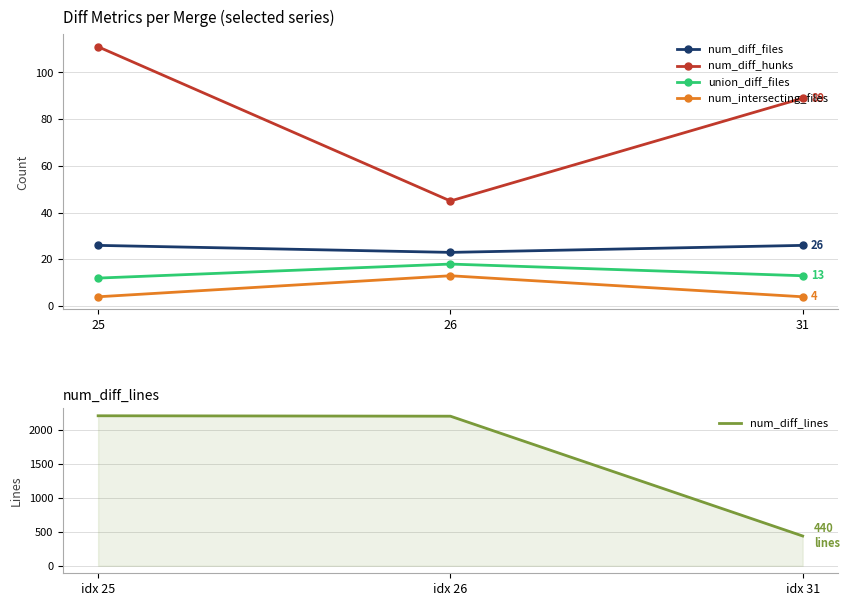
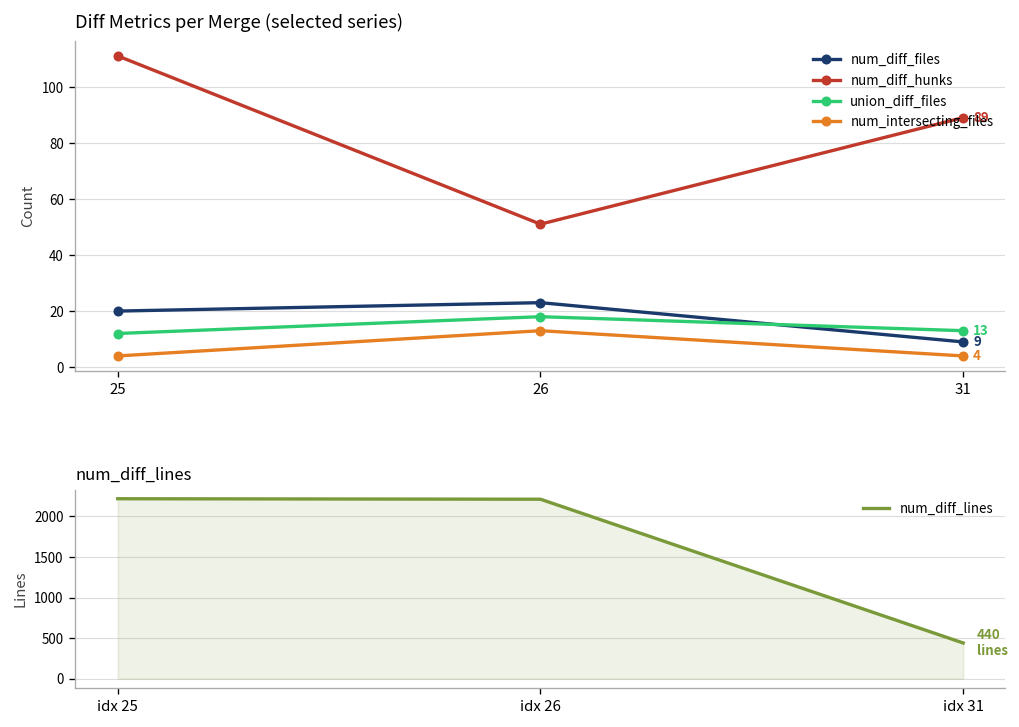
Diff Metrics per Merge (selected series), num_diff_files, 25: 26 -> 20
Diff Metrics per Merge (selected series), num_diff_hunks, 26: 45 -> 51
Diff Metrics per Merge (selected series), num_diff_files, 31: 26 -> 9
